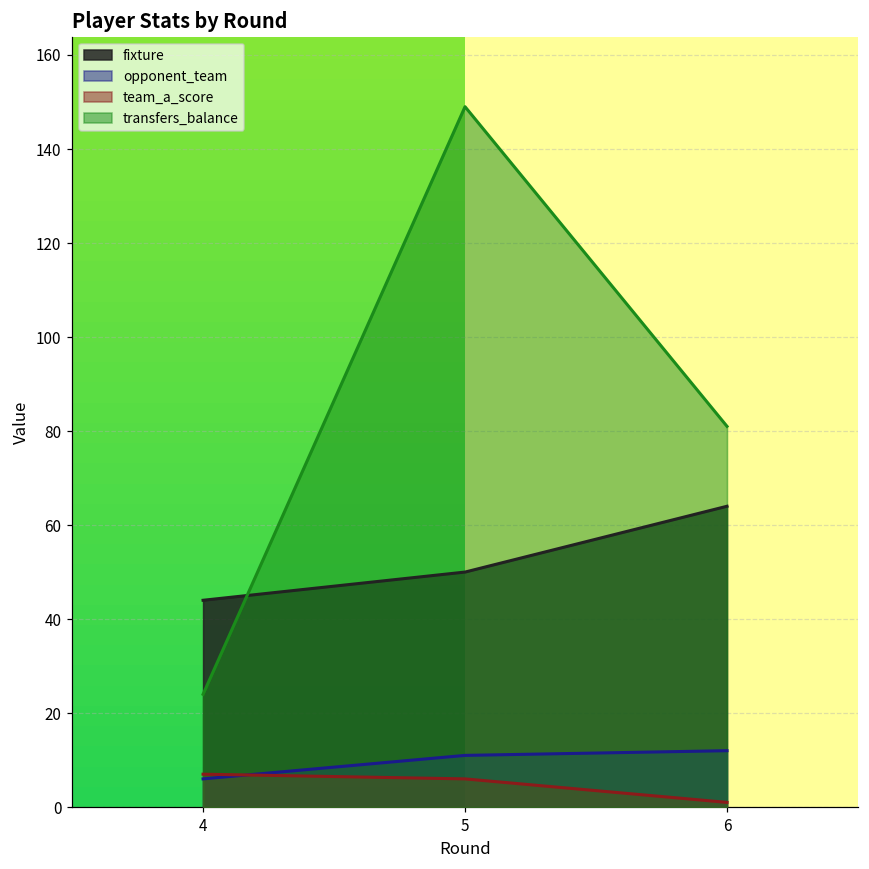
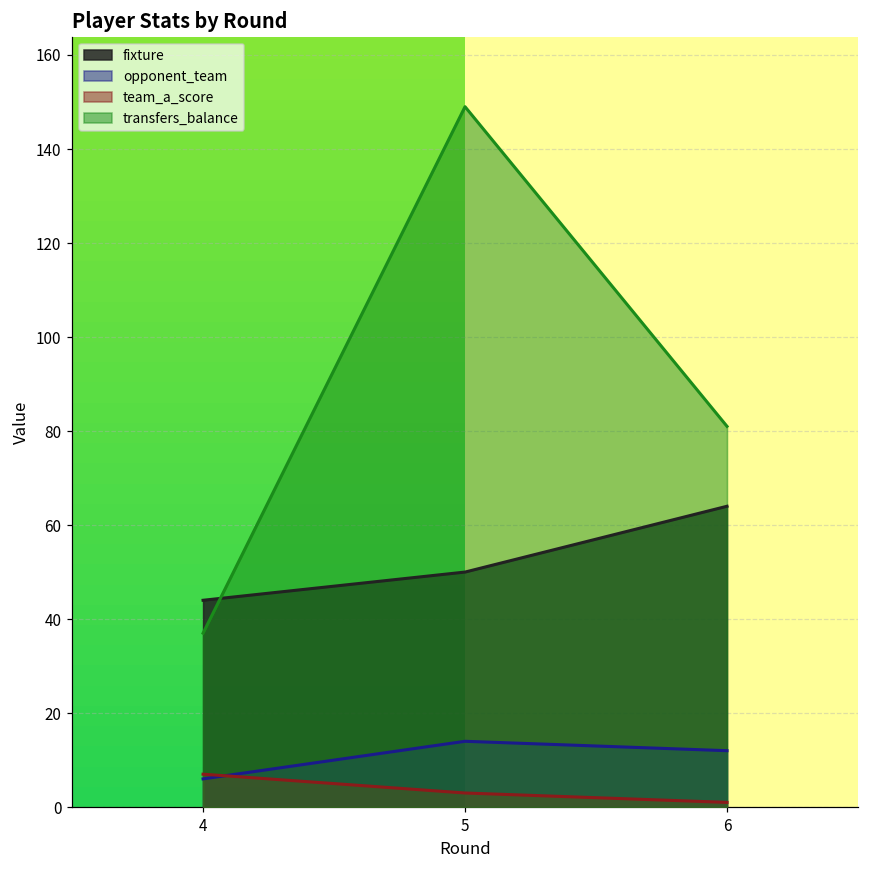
transfers_balance, 4: 24 -> 37
opponent_team, 5: 11 -> 14
team_a_score, 5: 6 -> 3
